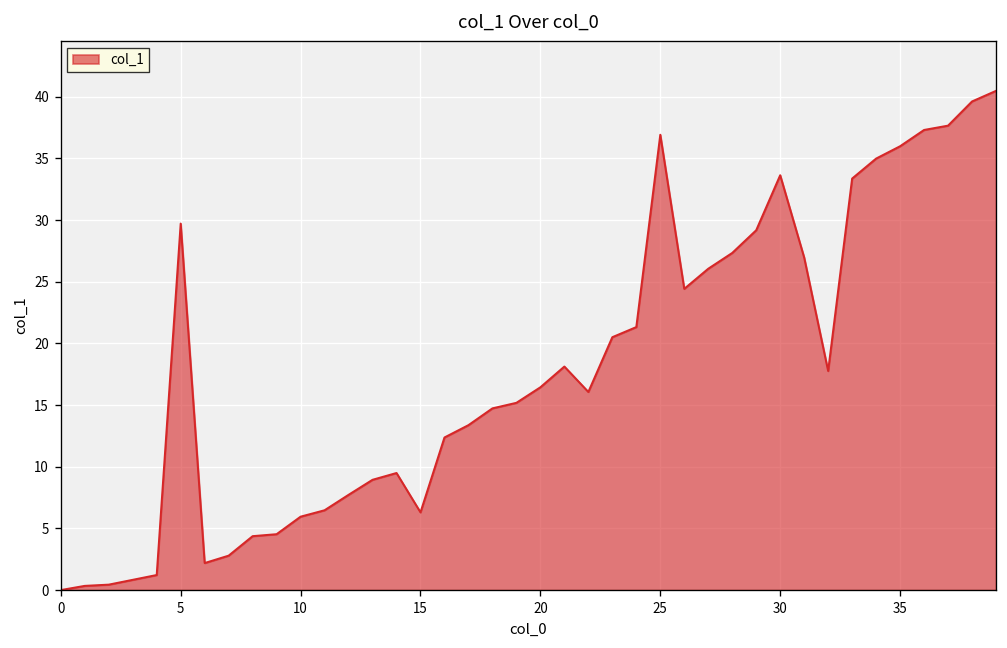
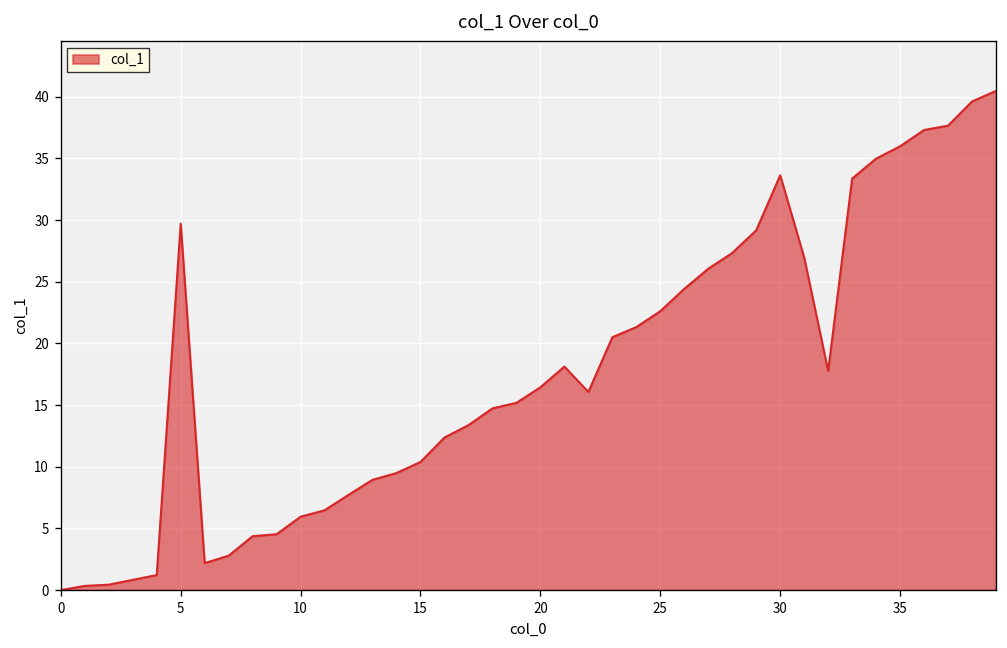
15: 6.3 -> 10.4
25: 36.9 -> 22.6
